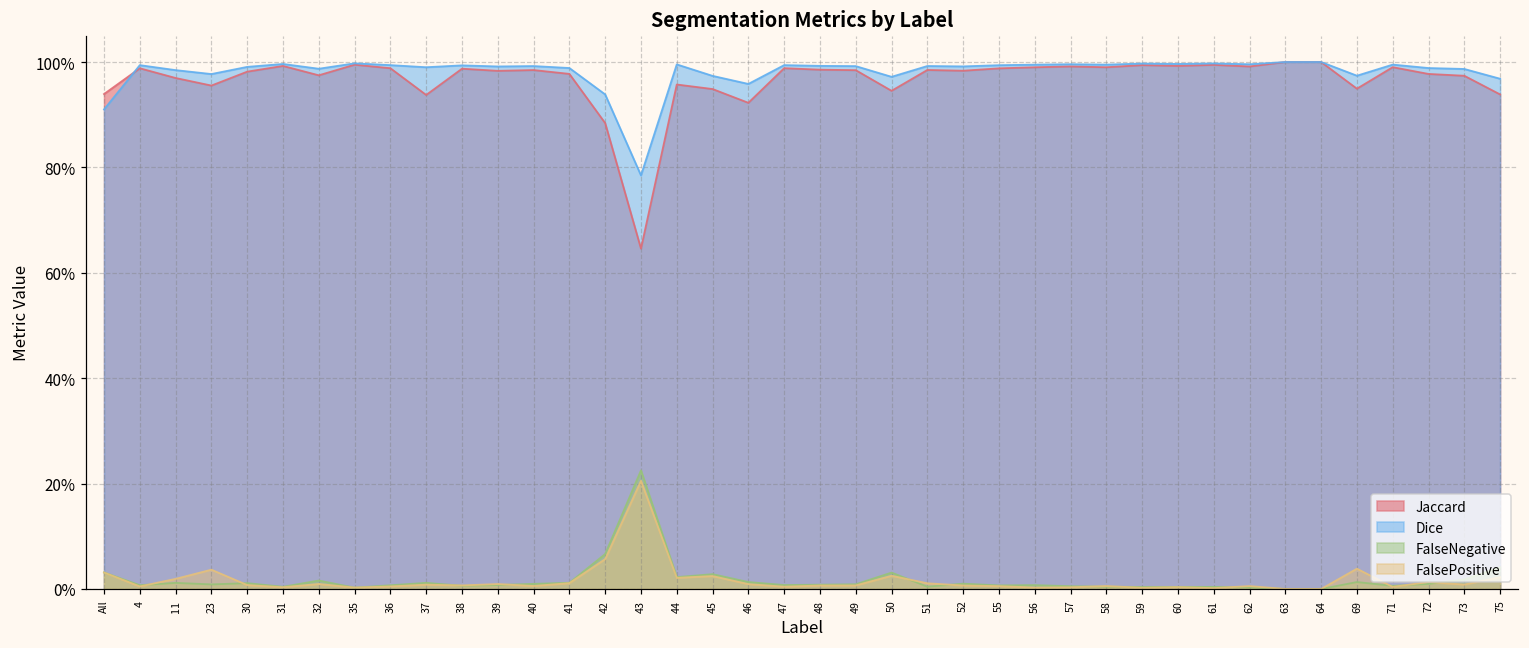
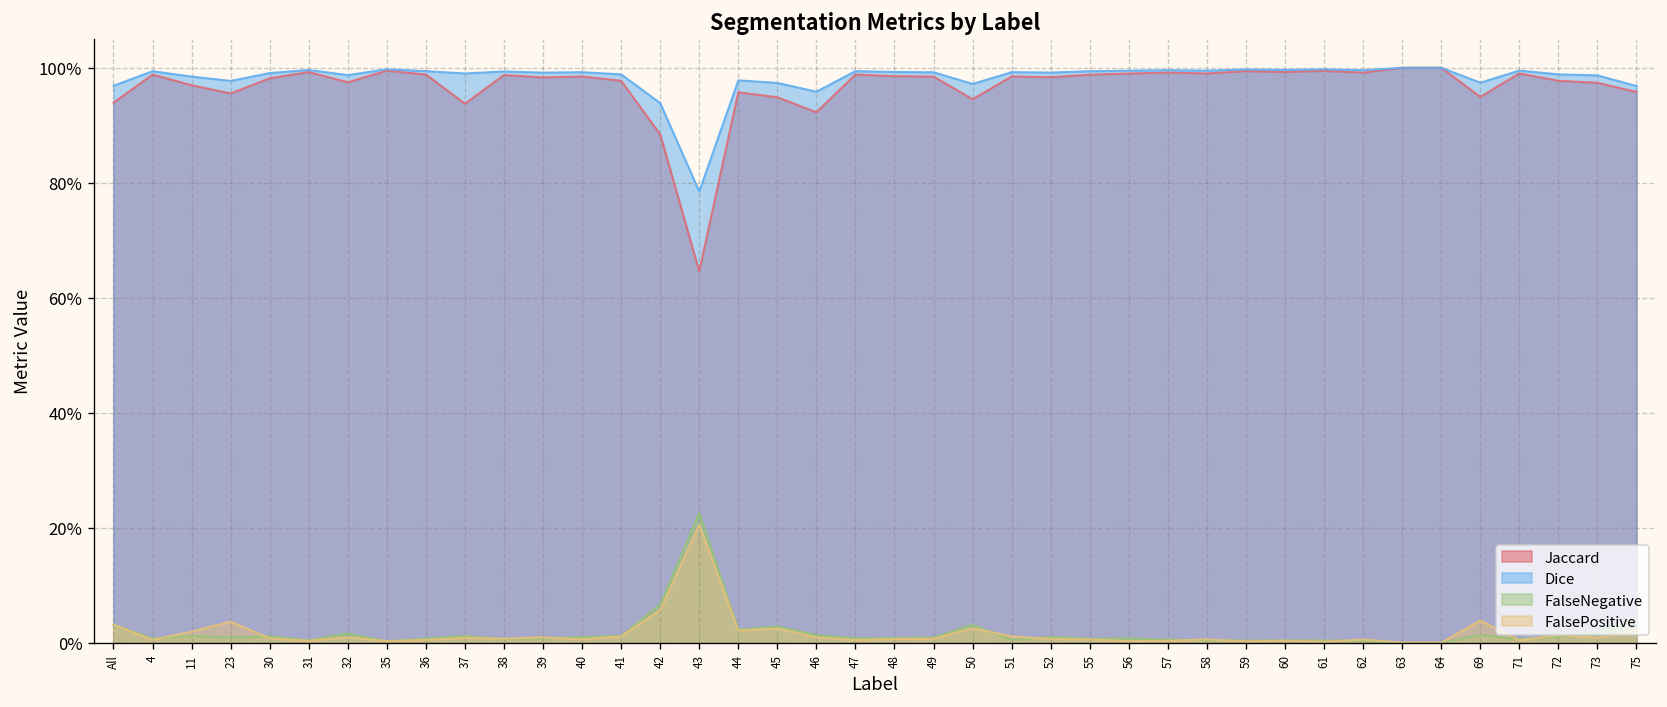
Dice, All: 91% -> 97%
Dice, 44: 100% -> 98%
Jaccard, 75: 94% -> 96%
